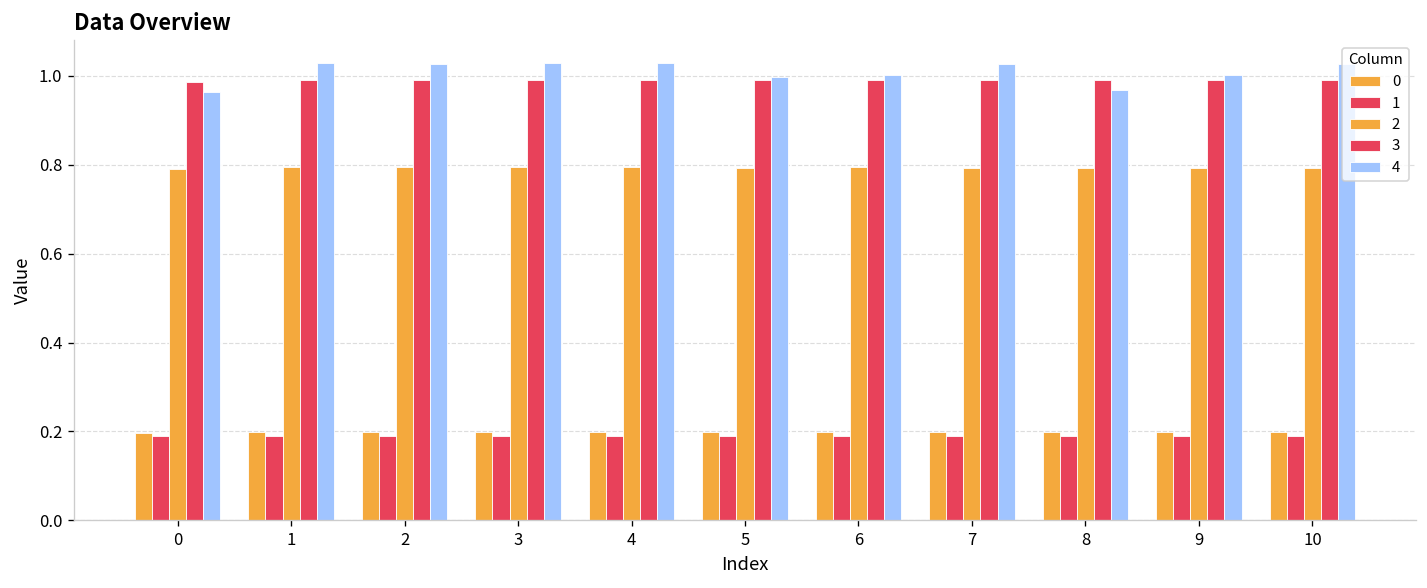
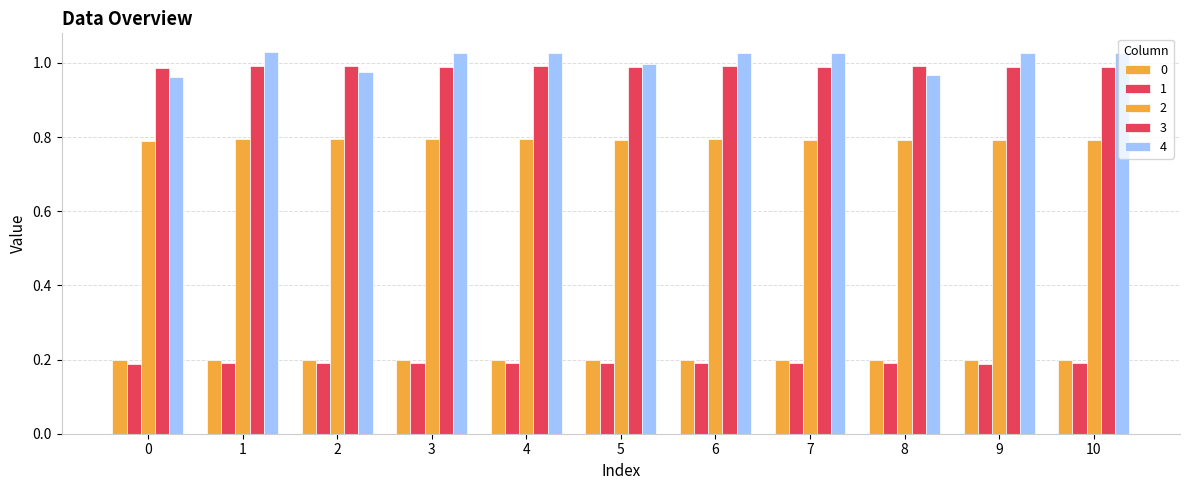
4, 2: 1.03 -> 0.98
4, 6: 1.00 -> 1.03
4, 9: 1.00 -> 1.03
